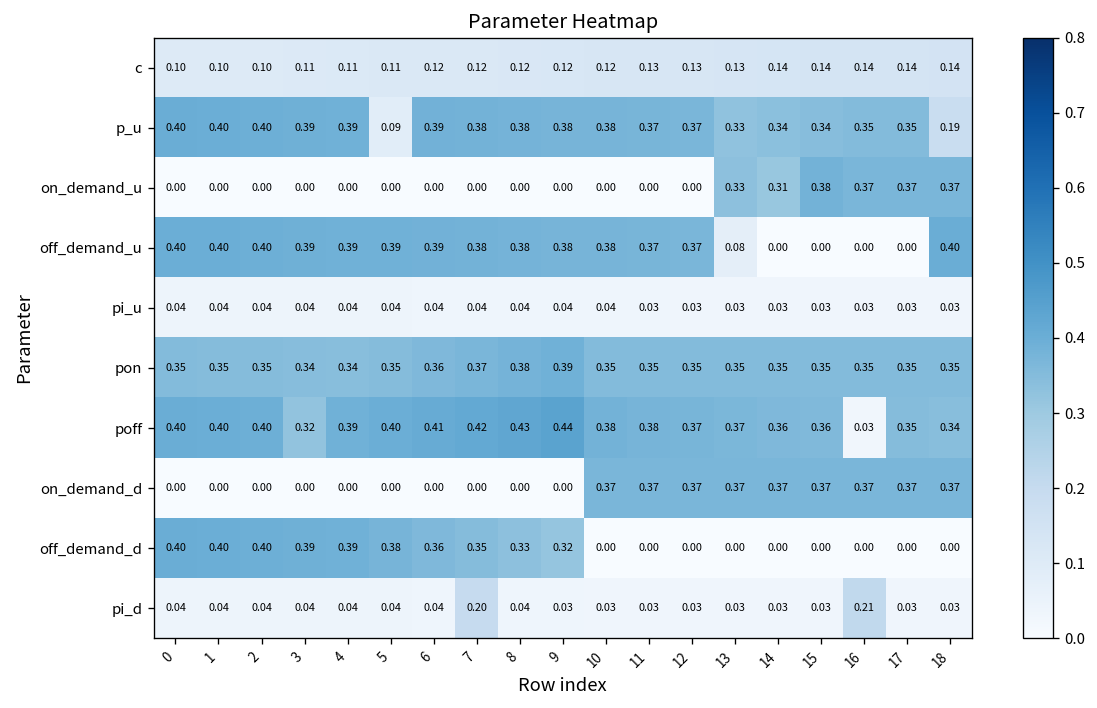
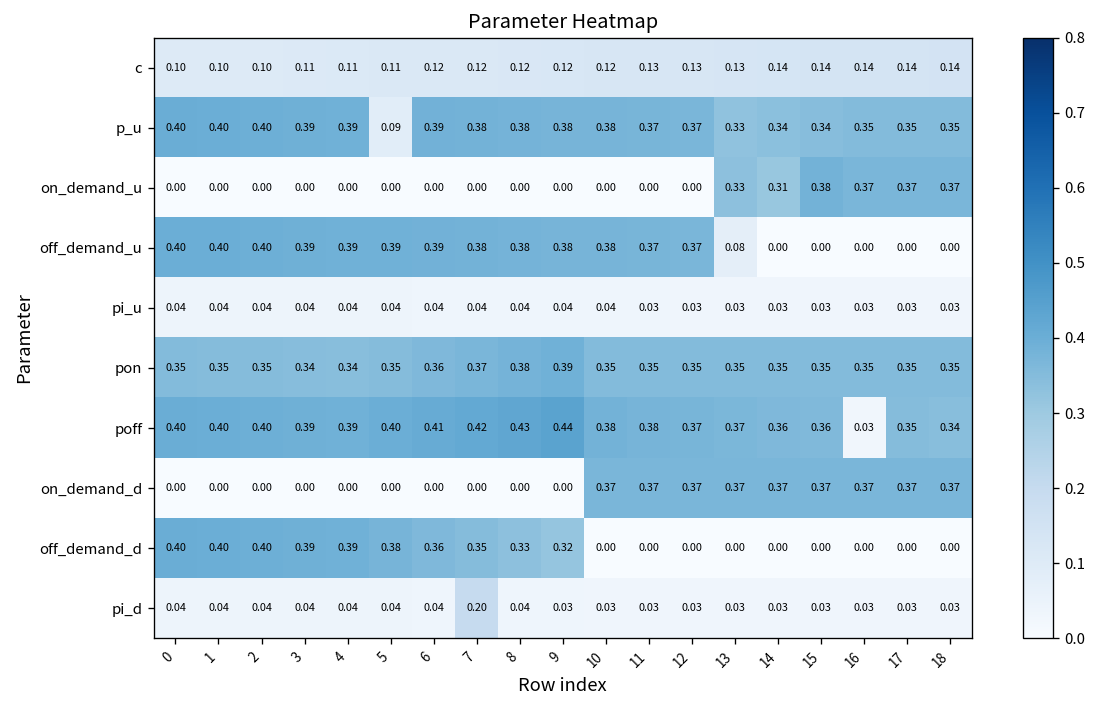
p_u, 18: 0.19 -> 0.35
off_demand_u, 18: 0.40 -> 0.00
poff, 3: 0.32 -> 0.39
pi_d, 16: 0.21 -> 0.03
